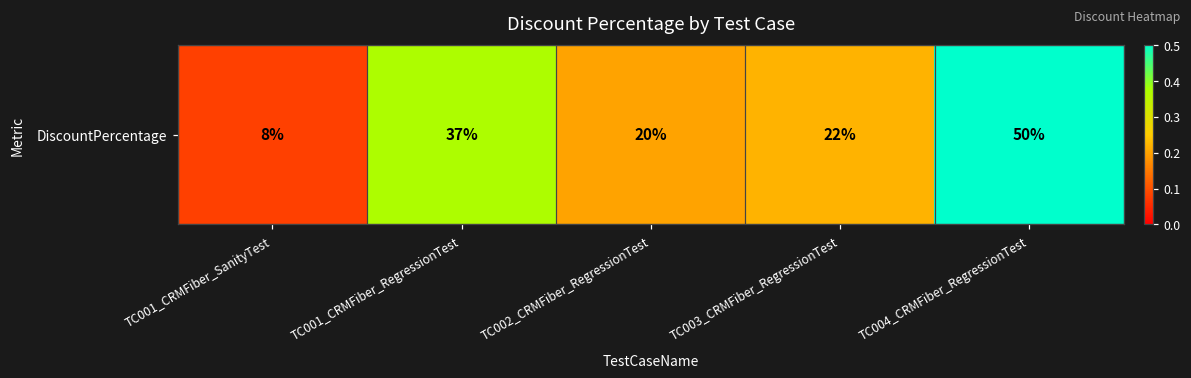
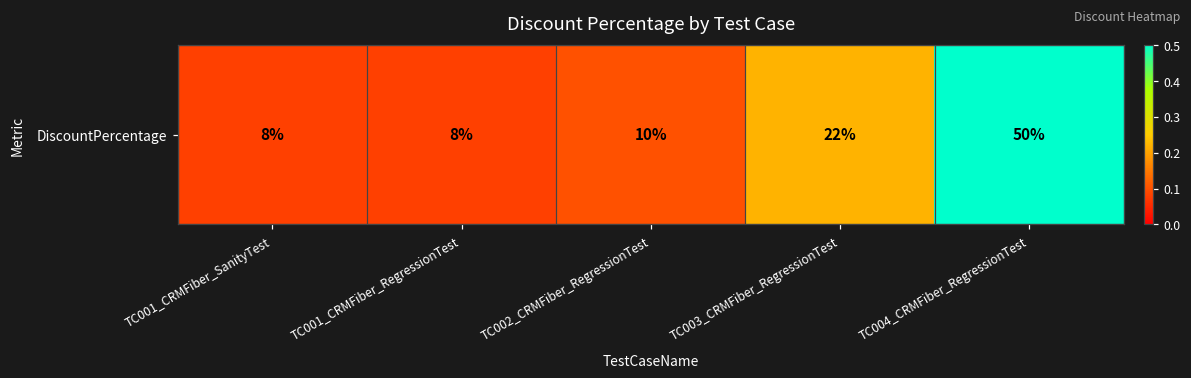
DiscountPercentage, TC001_CRMFiber_RegressionTest: 37% -> 8%
DiscountPercentage, TC002_CRMFiber_RegressionTest: 20% -> 10%
